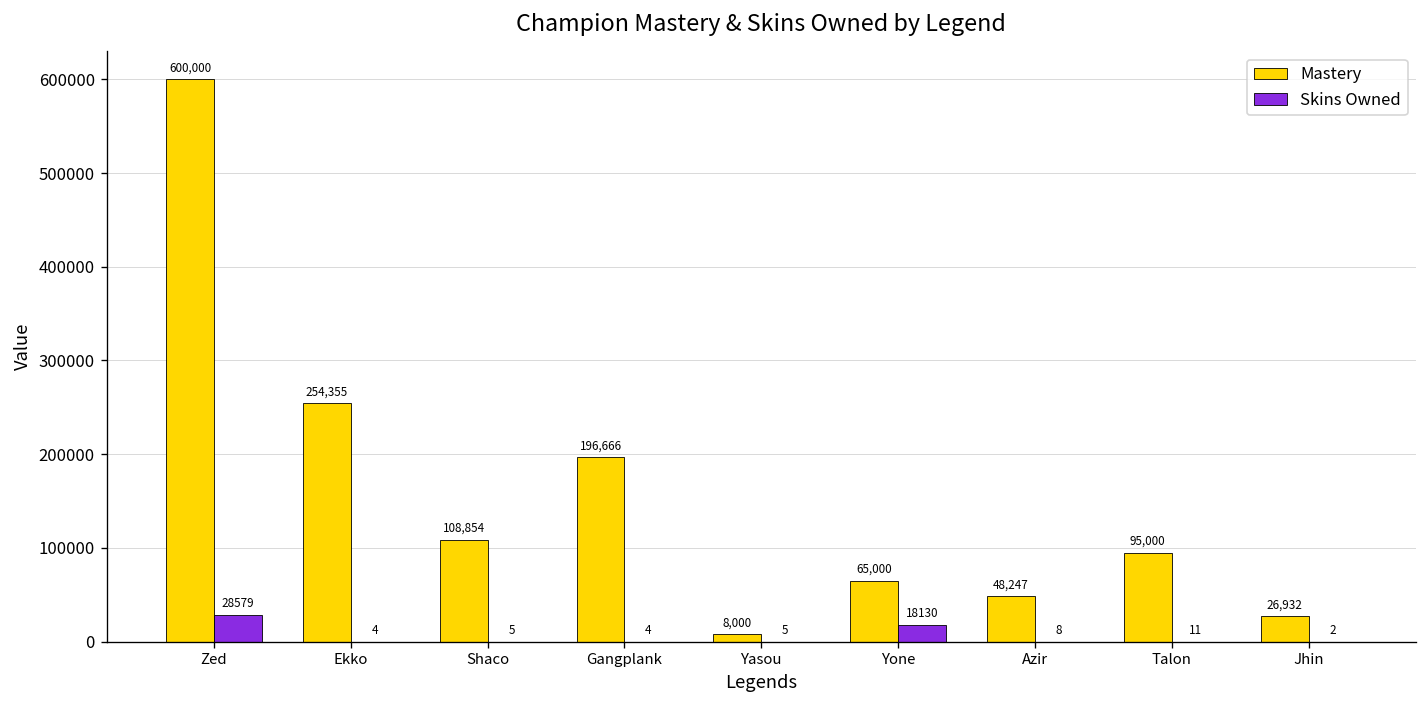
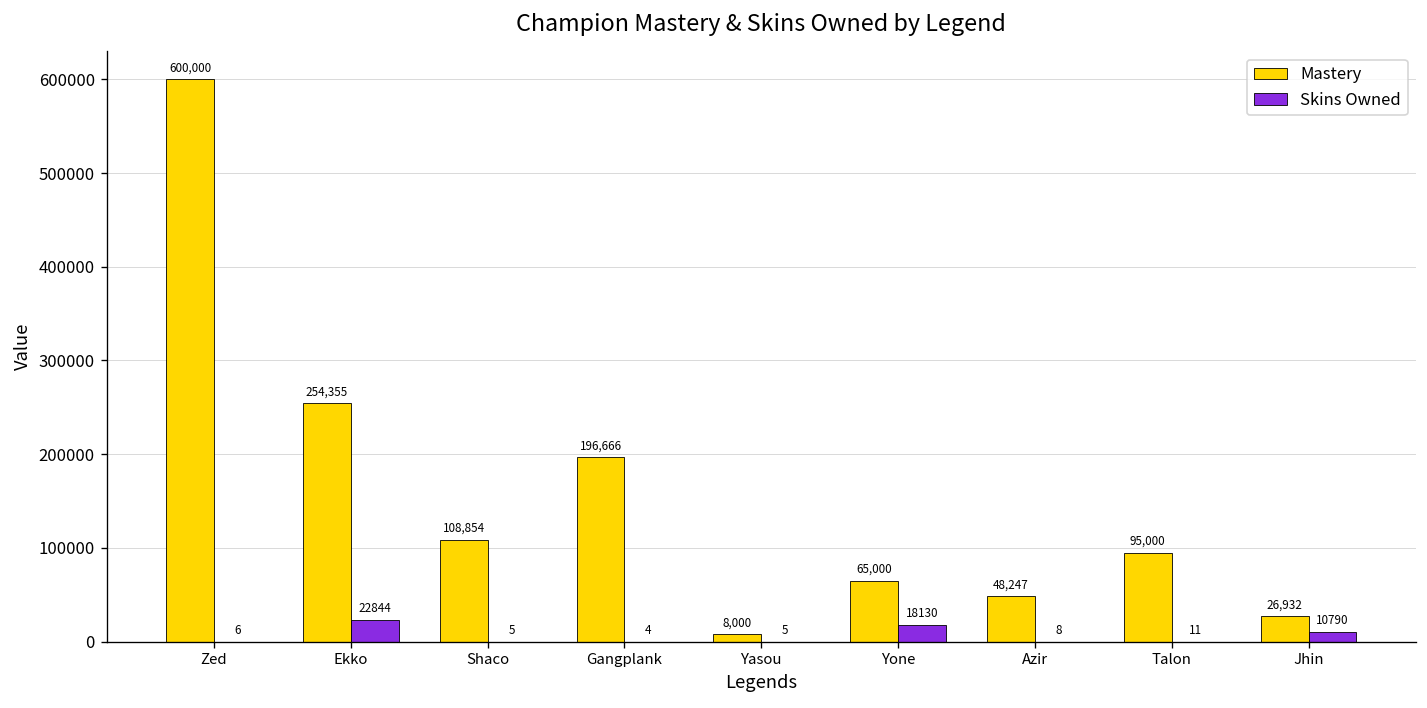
Skins Owned, Zed: 28579 -> 6
Skins Owned, Ekko: 4 -> 22844
Skins Owned, Jhin: 2 -> 10790
